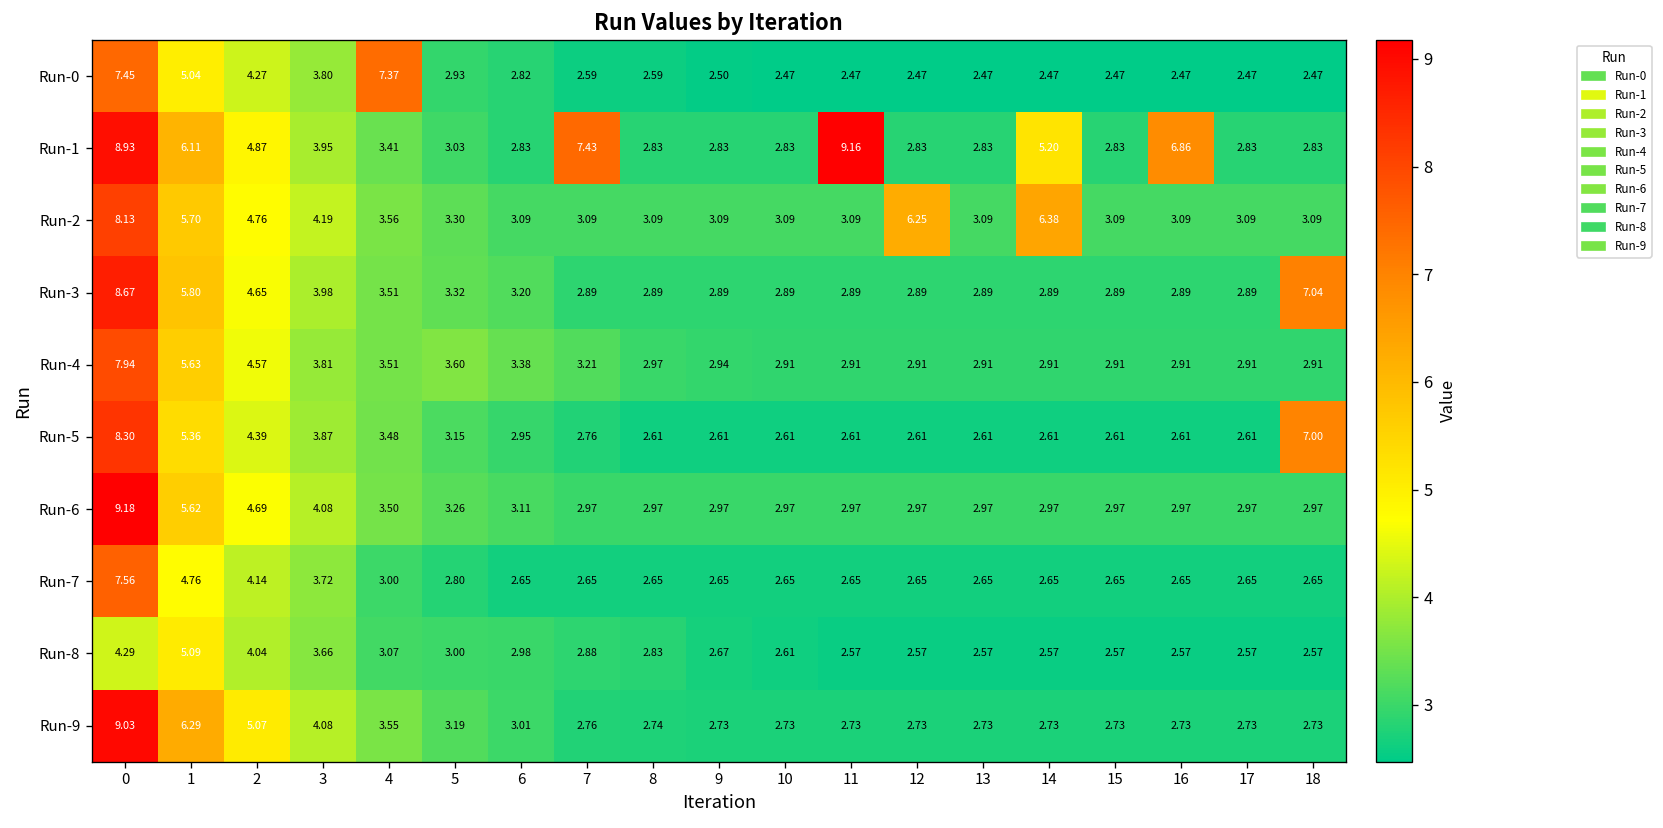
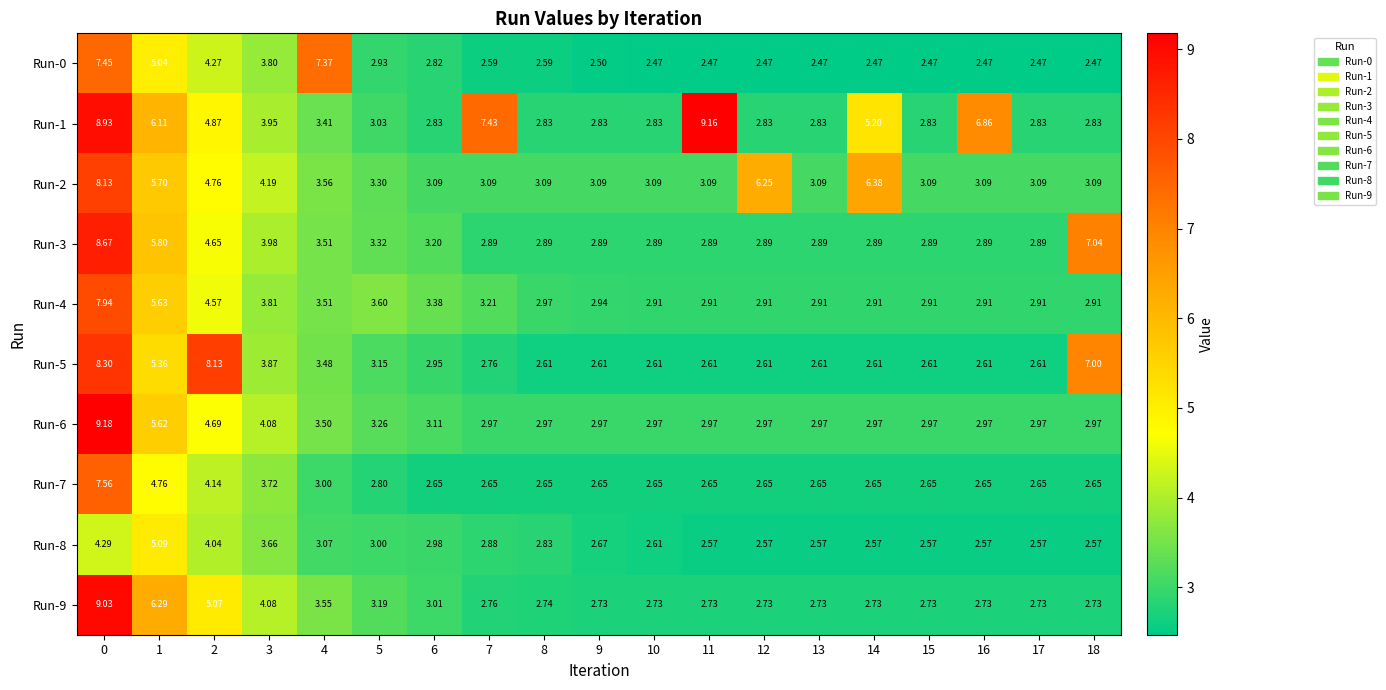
Run-5, 2: 4.39 -> 8.13
